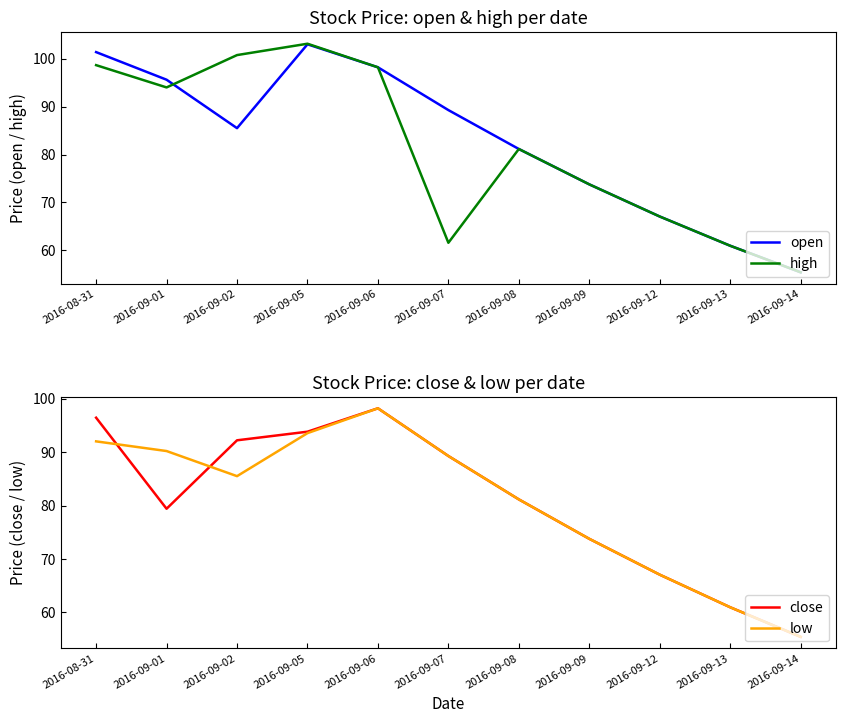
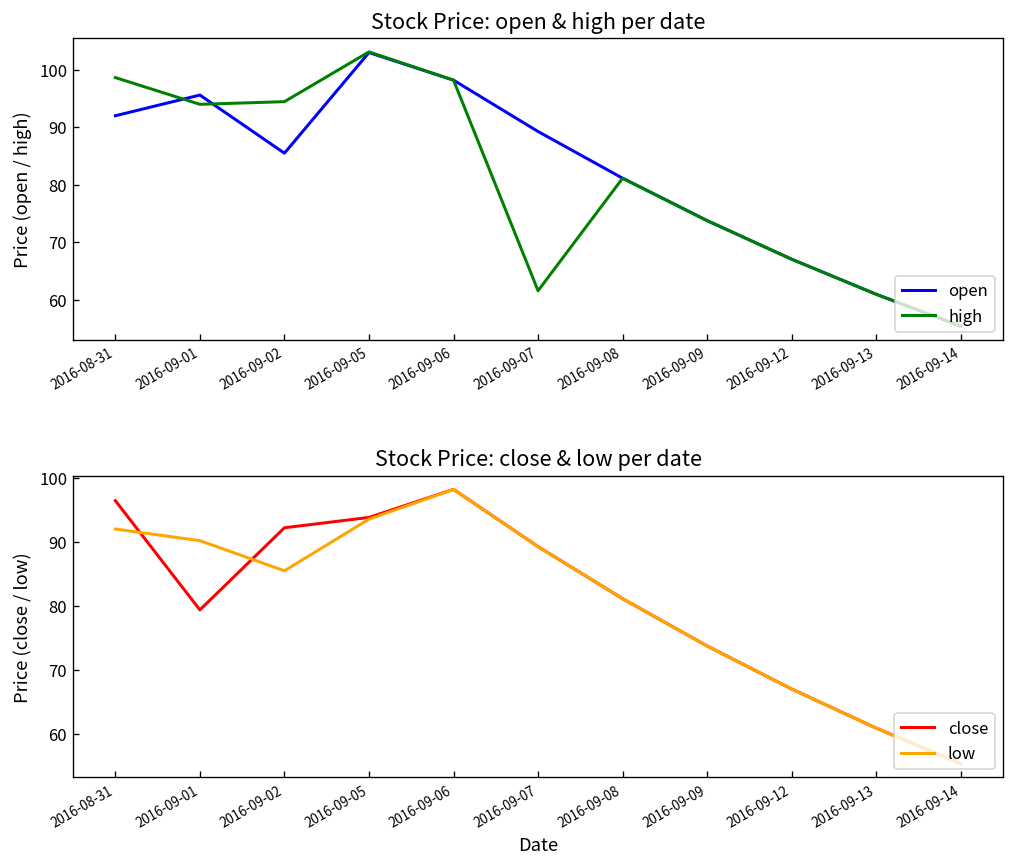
Stock Price: open & high per date, open, 2016-08-31: 101 -> 92
Stock Price: open & high per date, high, 2016-09-02: 101 -> 94
